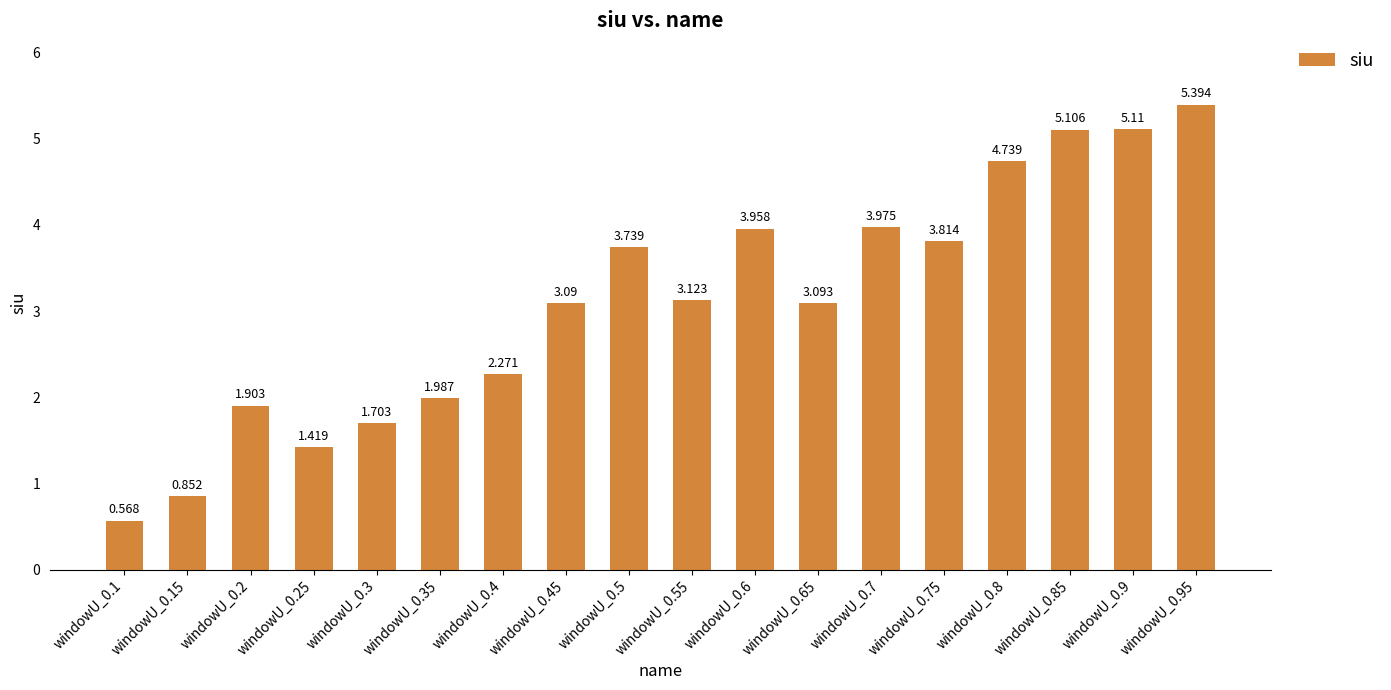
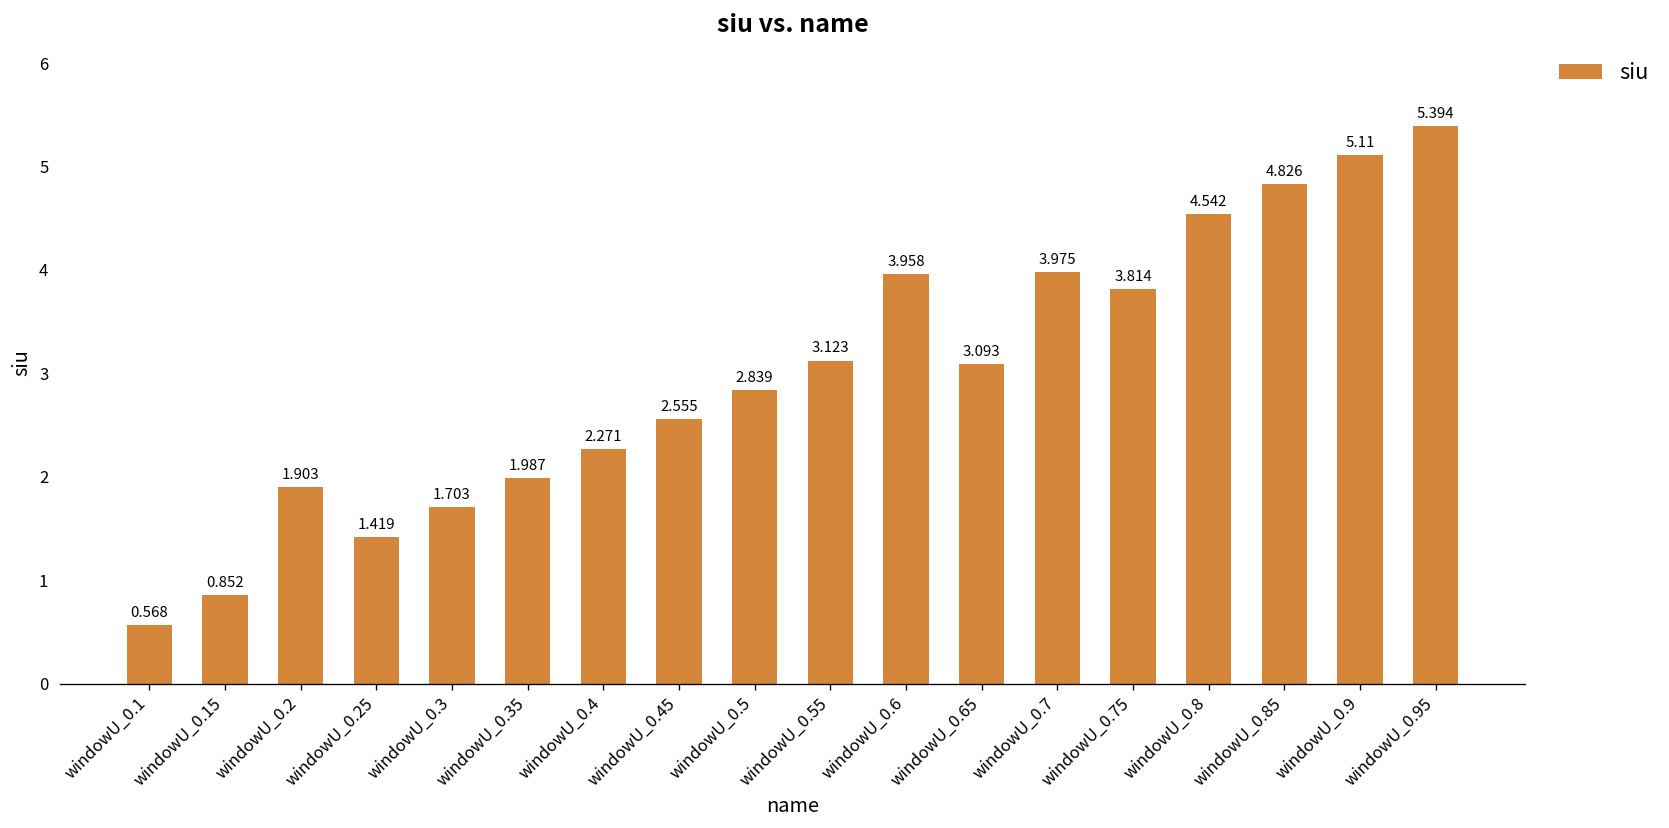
windowU_0.45: 3.09 -> 2.555
windowU_0.5: 3.739 -> 2.839
windowU_0.8: 4.739 -> 4.542
windowU_0.85: 5.106 -> 4.826
